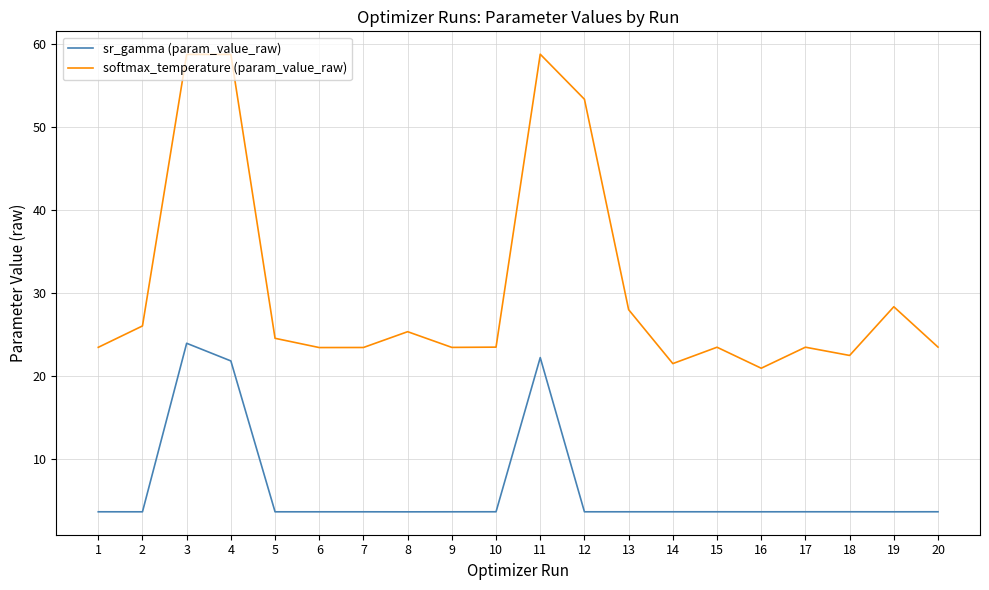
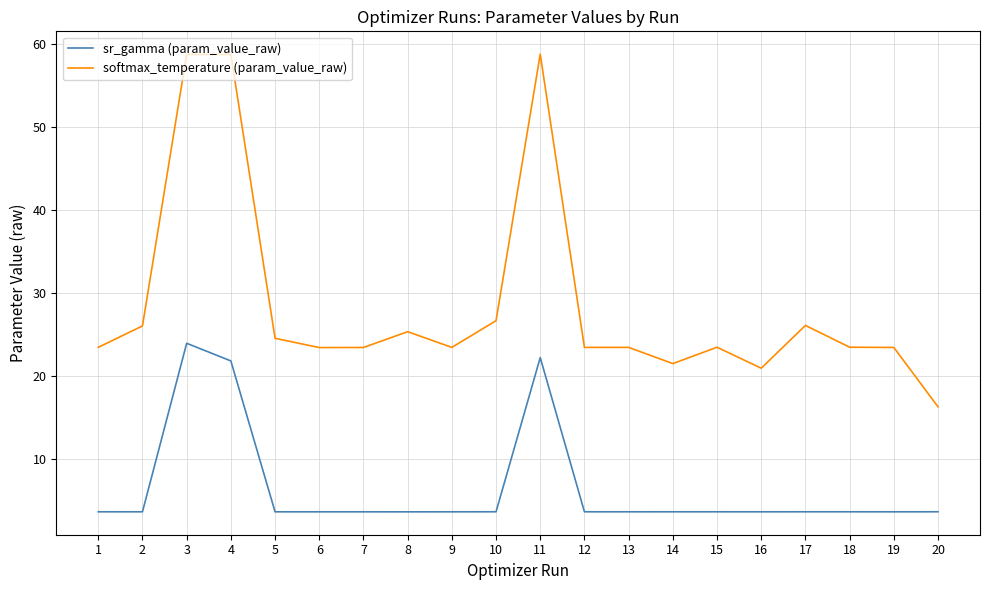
softmax_temperature (param_value_raw), 10: 23 -> 27
softmax_temperature (param_value_raw), 12: 53 -> 23
softmax_temperature (param_value_raw), 13: 28 -> 23
softmax_temperature (param_value_raw), 17: 23 -> 26
softmax_temperature (param_value_raw), 18: 22 -> 23
softmax_temperature (param_value_raw), 19: 28 -> 23
softmax_temperature (param_value_raw), 20: 23 -> 16
